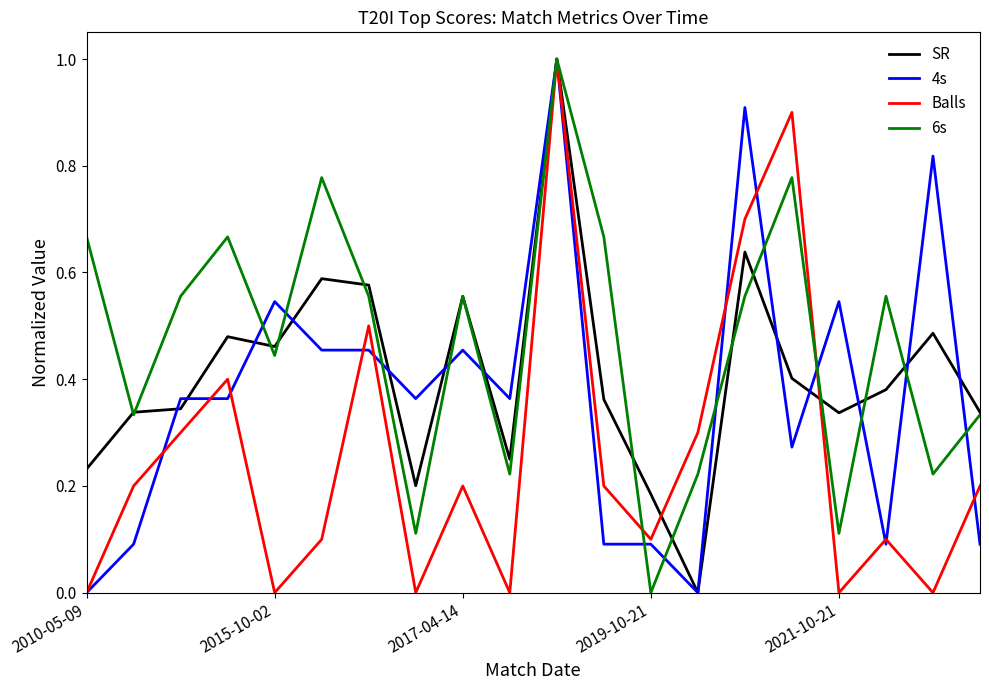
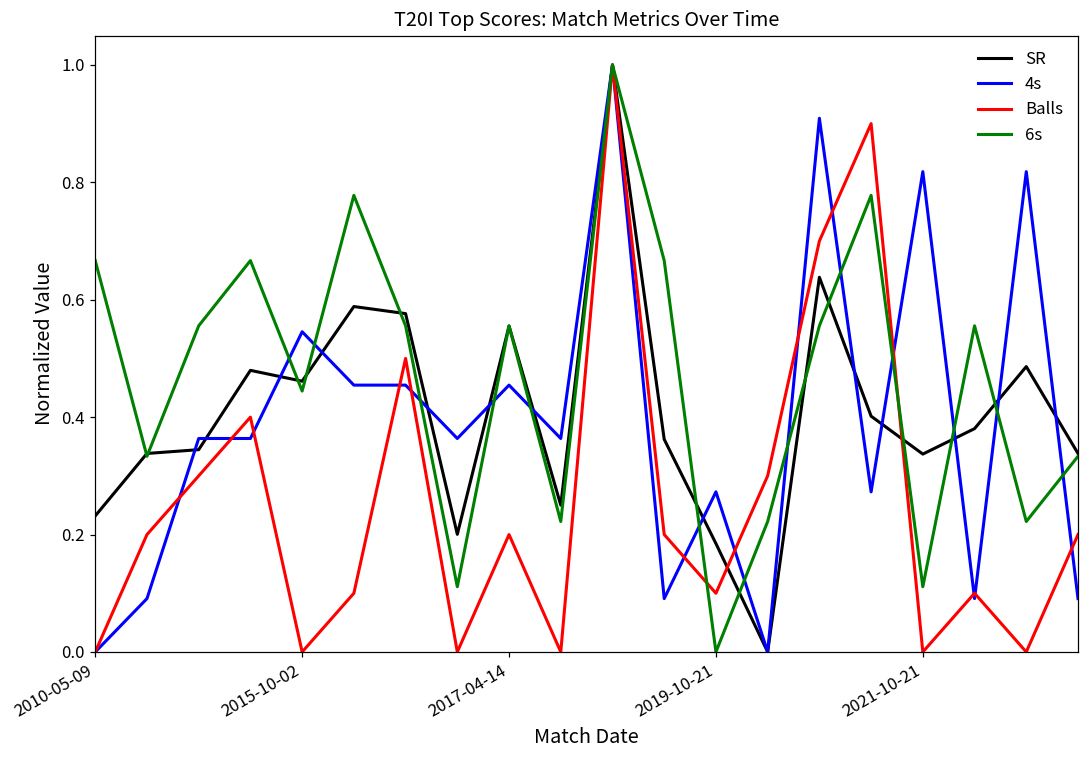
4s, 2019-10-21: 0.09 -> 0.27
4s, 2021-10-21: 0.55 -> 0.82
